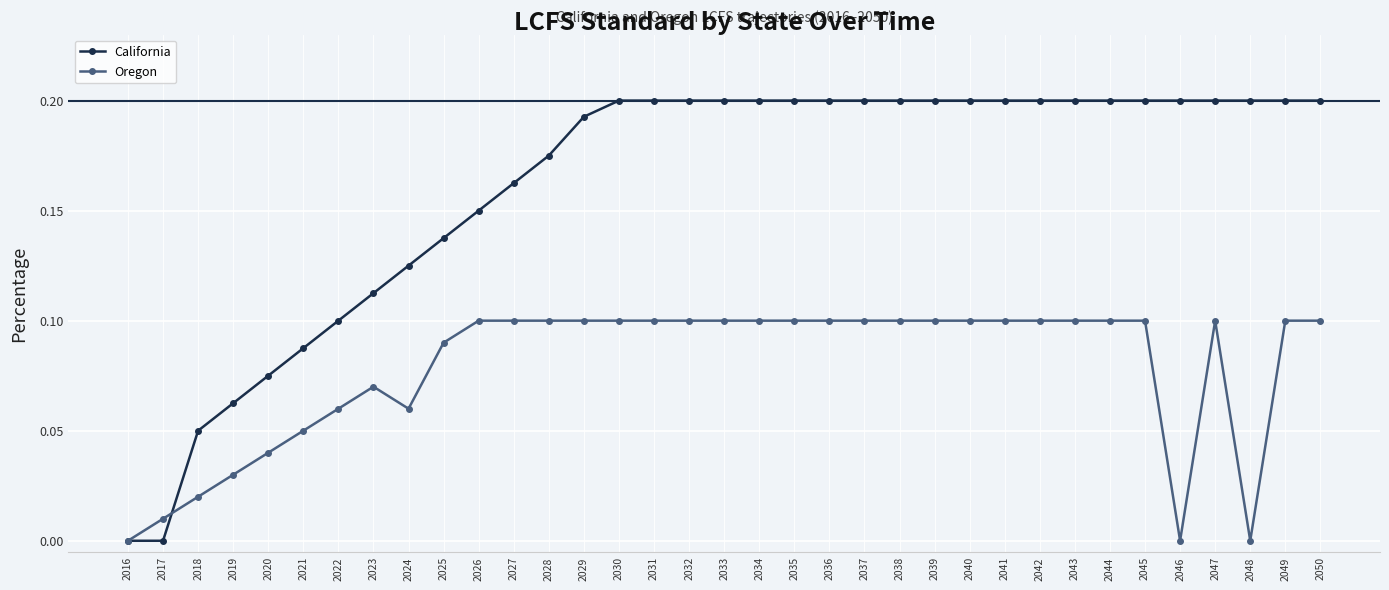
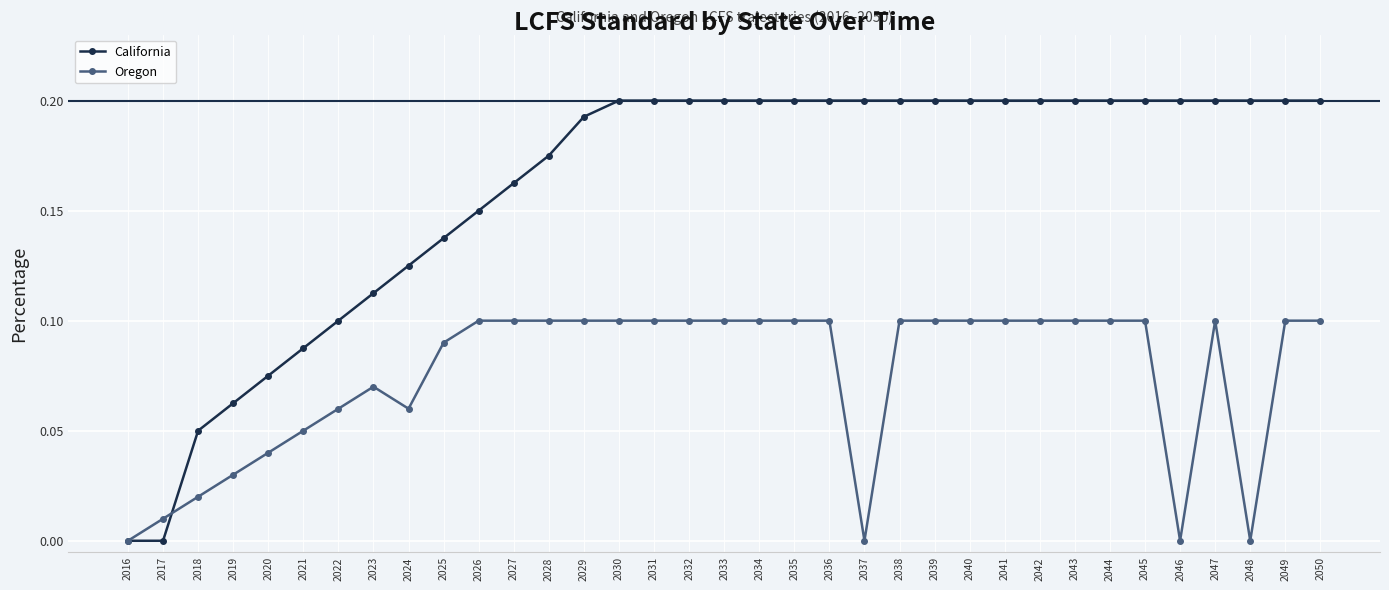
Oregon, 2037: 0.1 -> 0.0
